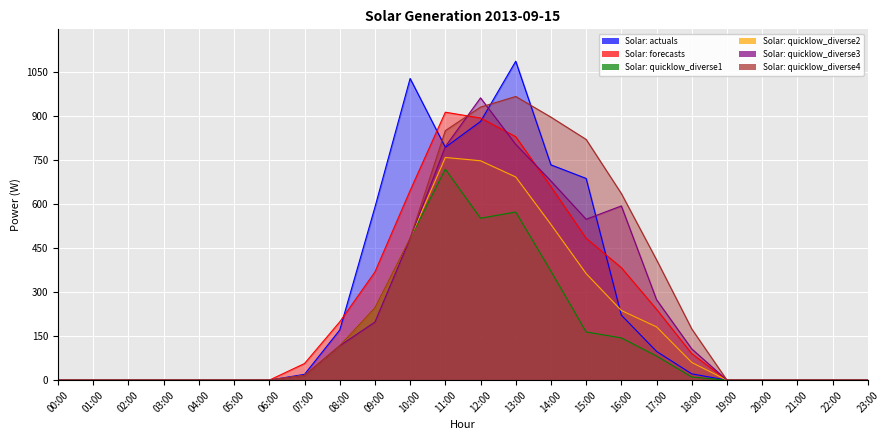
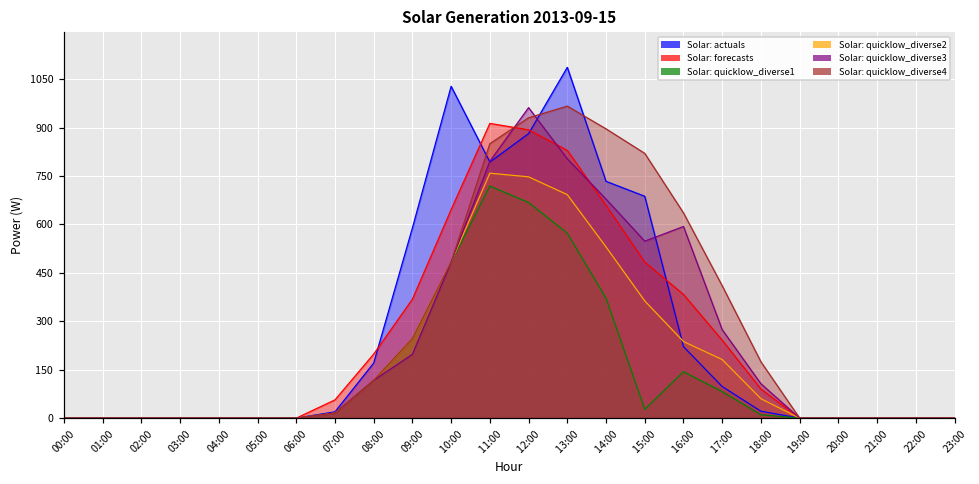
Solar: quicklow_diverse1, 12:00: 550 -> 670
Solar: quicklow_diverse1, 15:00: 160 -> 30
